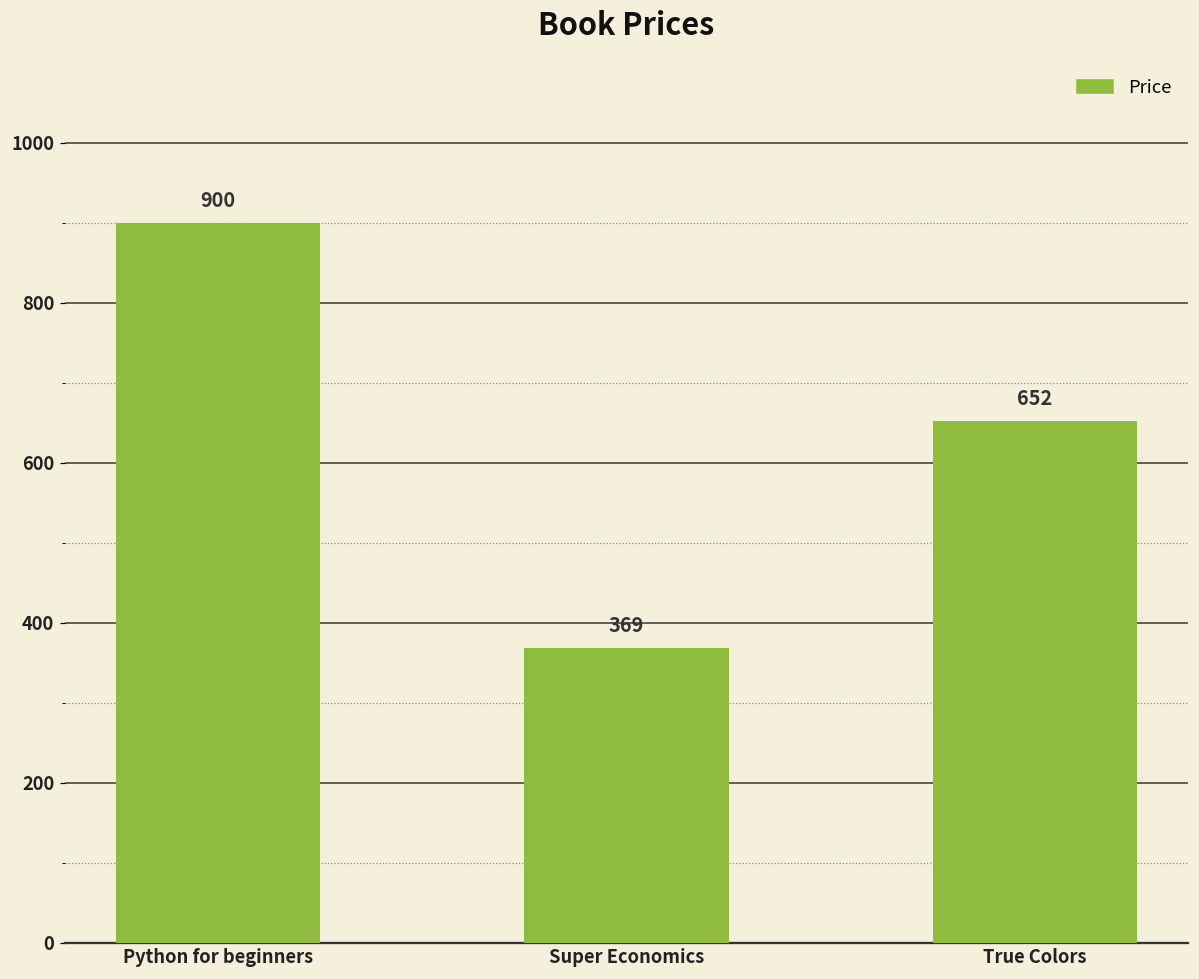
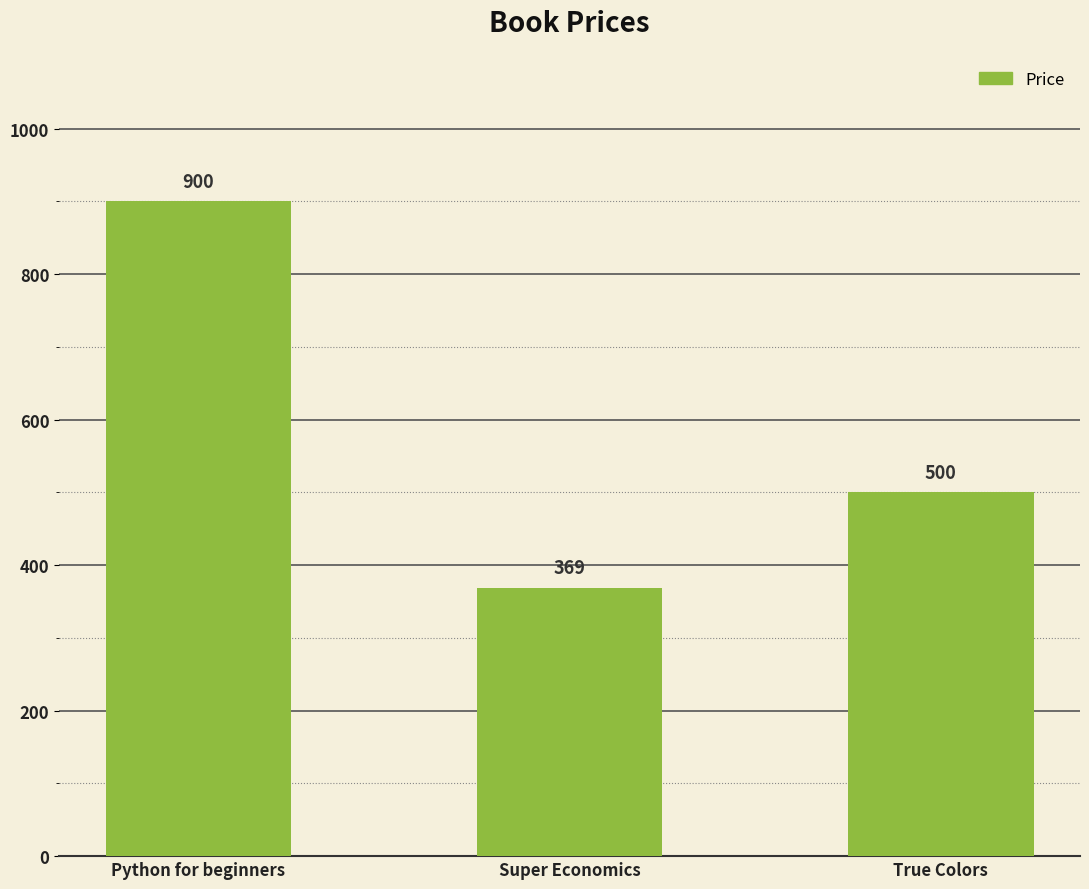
True Colors: 652 -> 500
